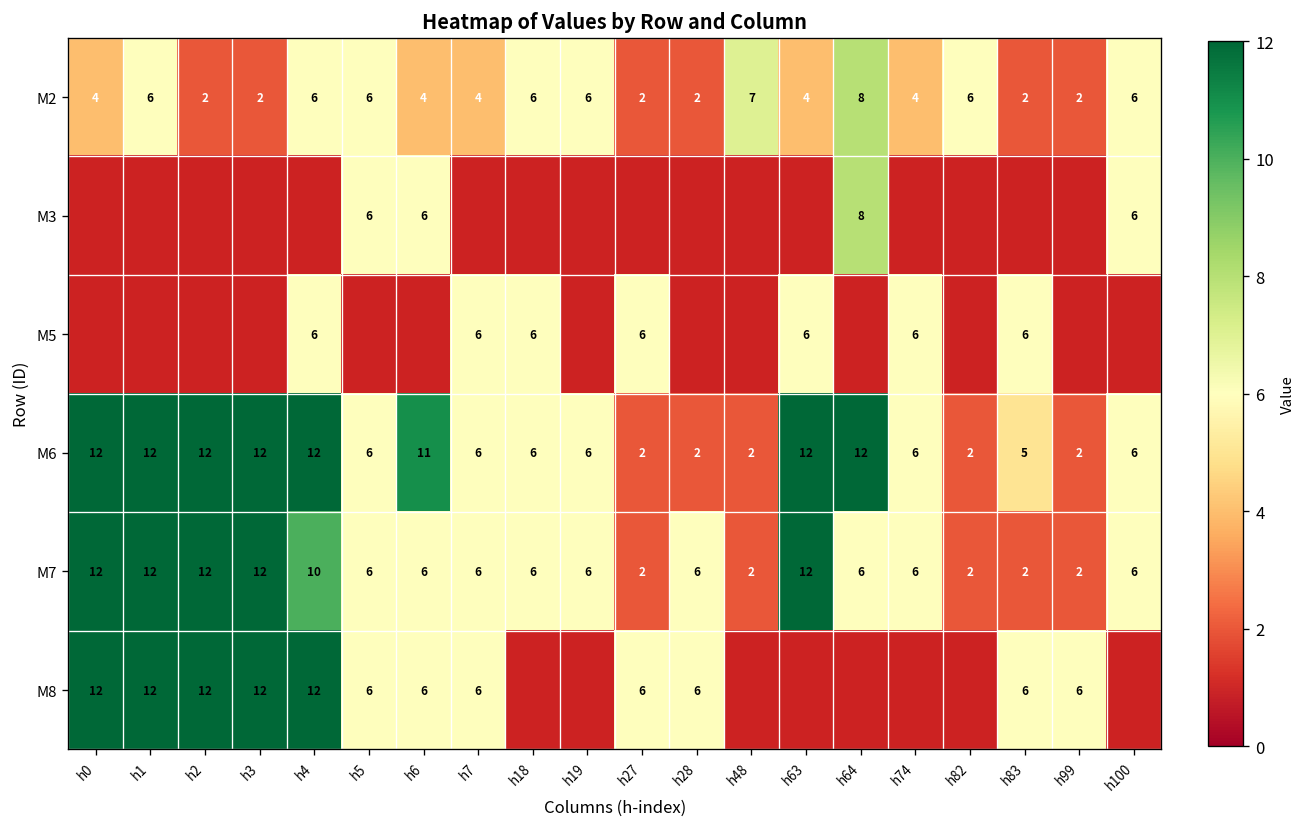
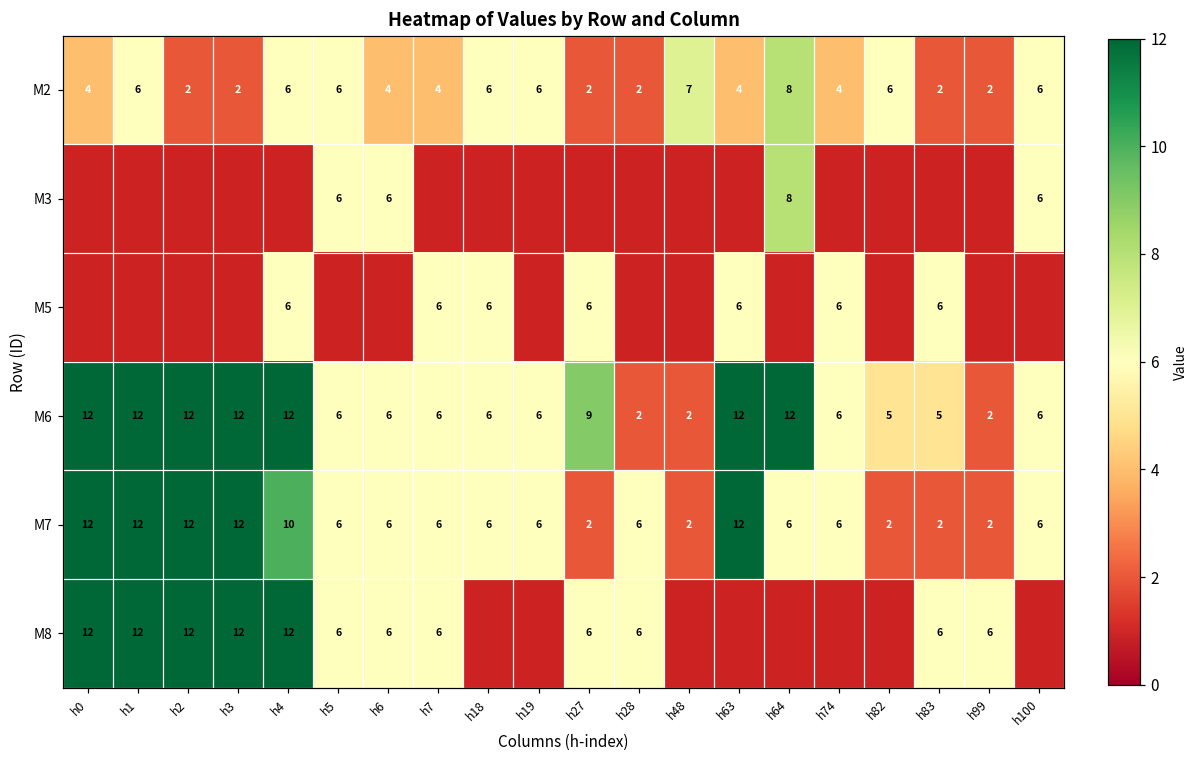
M6, h6: 11 -> 6
M6, h27: 2 -> 9
M6, h82: 2 -> 5
